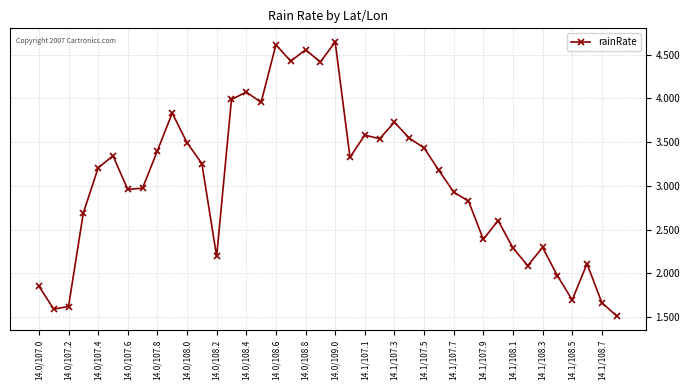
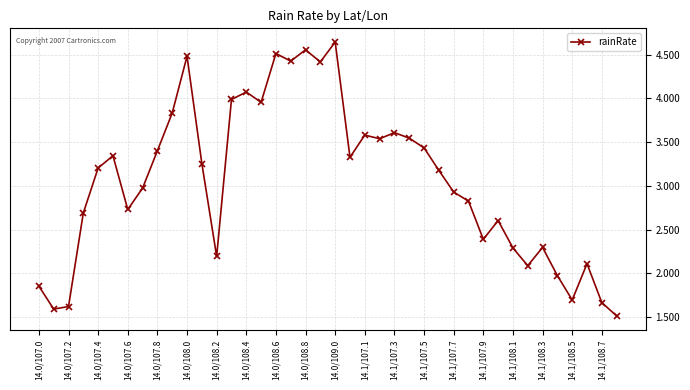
14.0/107.6: 3.0 -> 2.7
14.0/108.0: 3.5 -> 4.5
14.0/108.6: 4.6 -> 4.5
14.1/107.3: 3.7 -> 3.6
